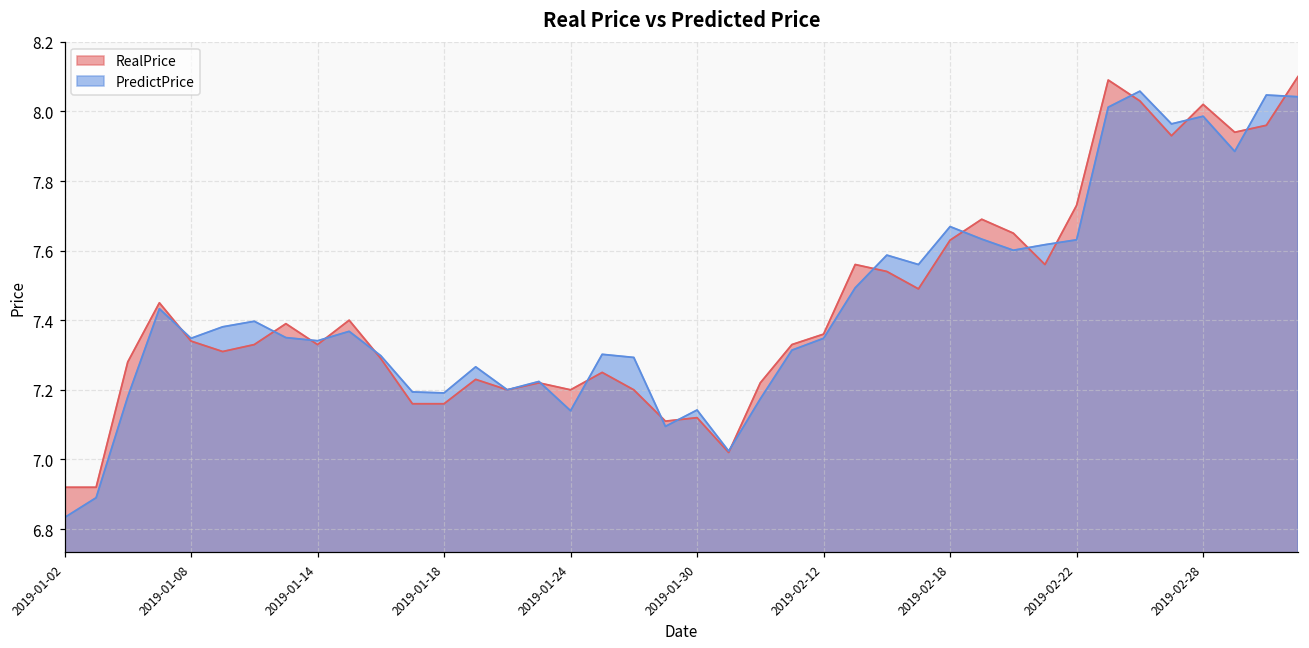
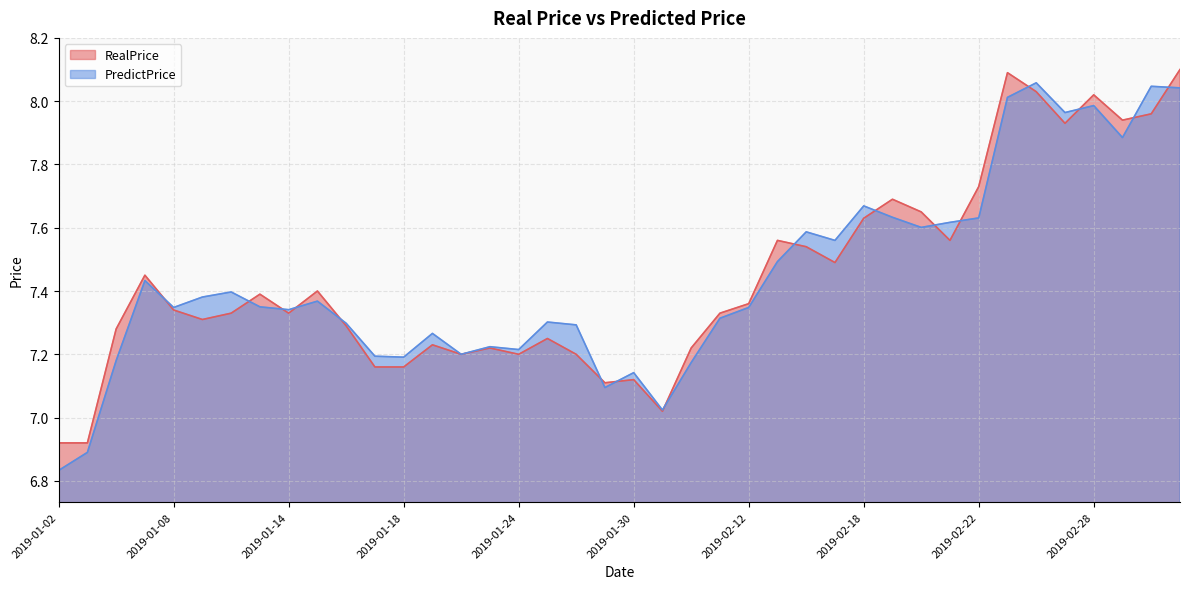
PredictPrice, 2019-01-24: 7.14 -> 7.22
